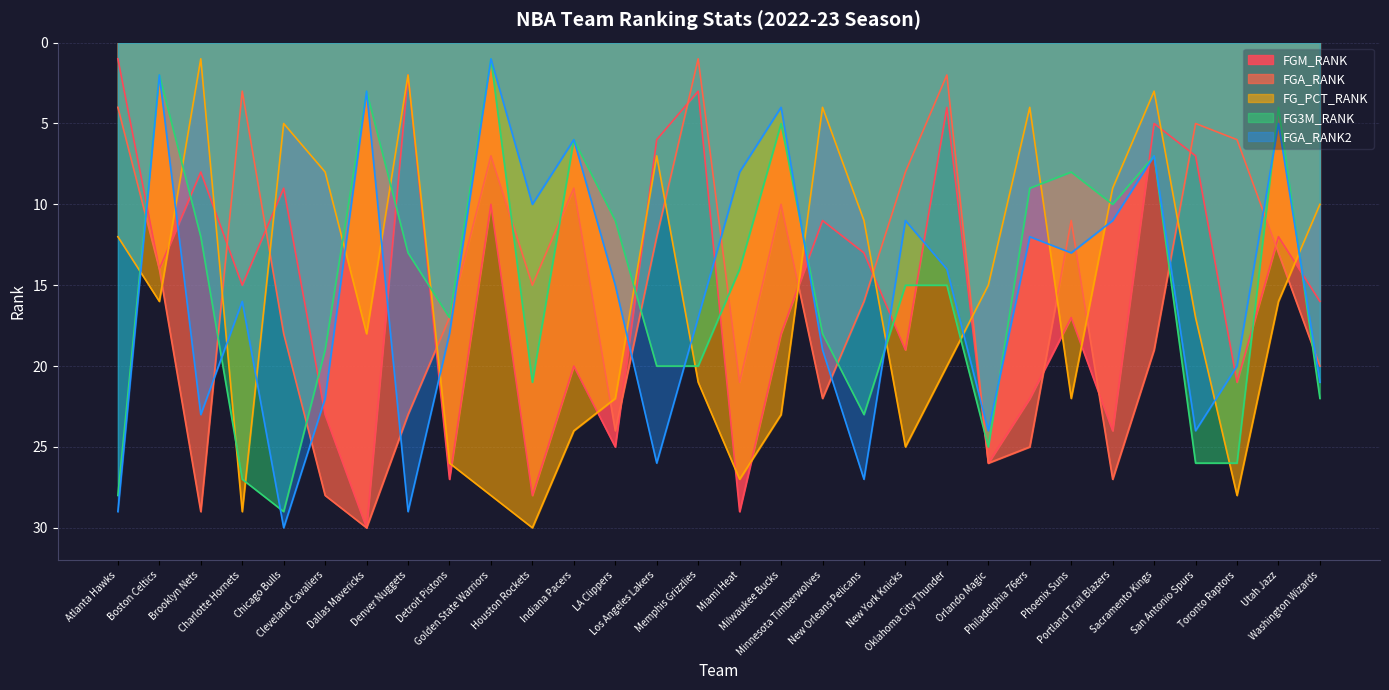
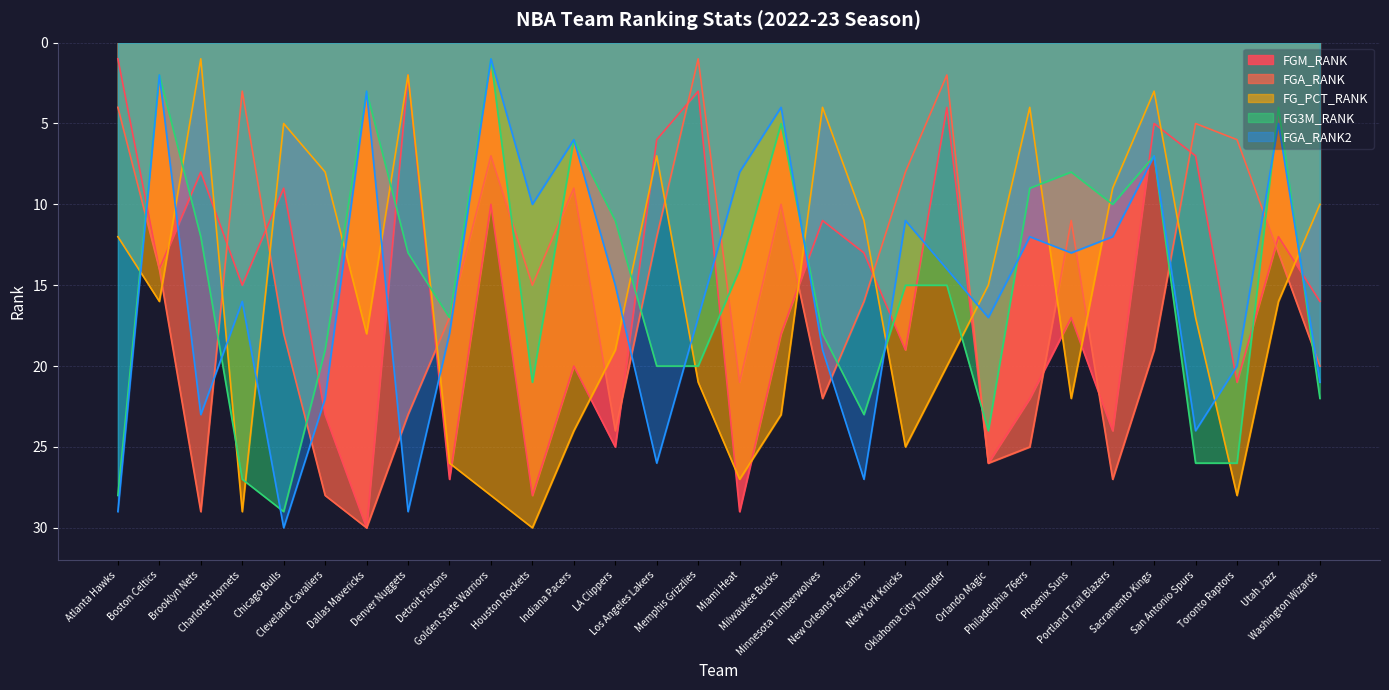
FG_PCT_RANK, LA Clippers: 22 -> 19
FG3M_RANK, Orlando Magic: 25 -> 24
FGA_RANK2, Orlando Magic: 24 -> 17
FGA_RANK2, Portland Trail Blazers: 11 -> 12
